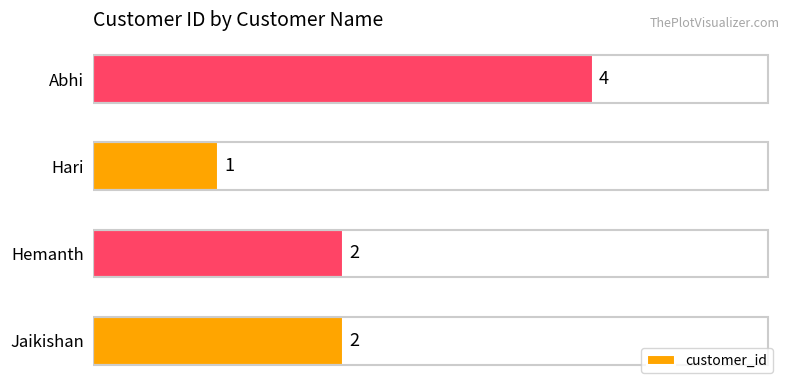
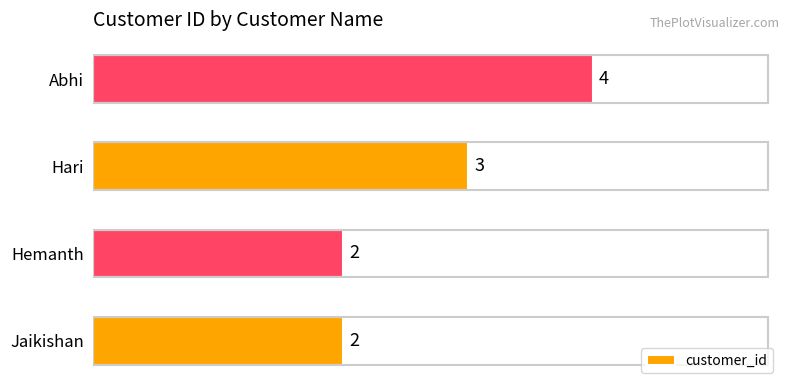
Hari: 1 -> 3
